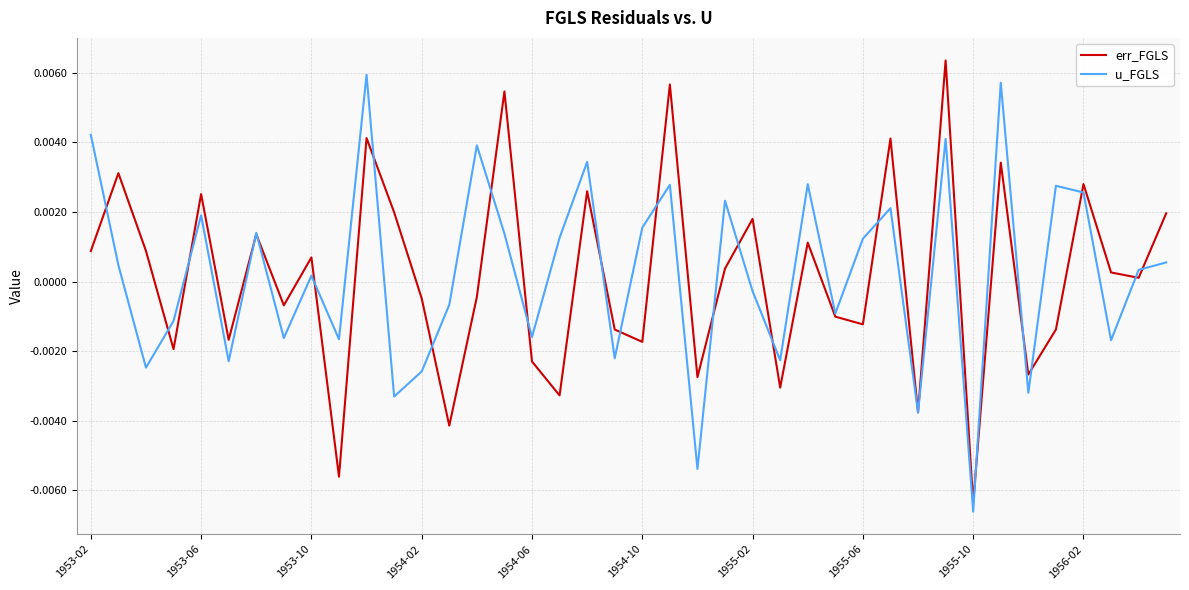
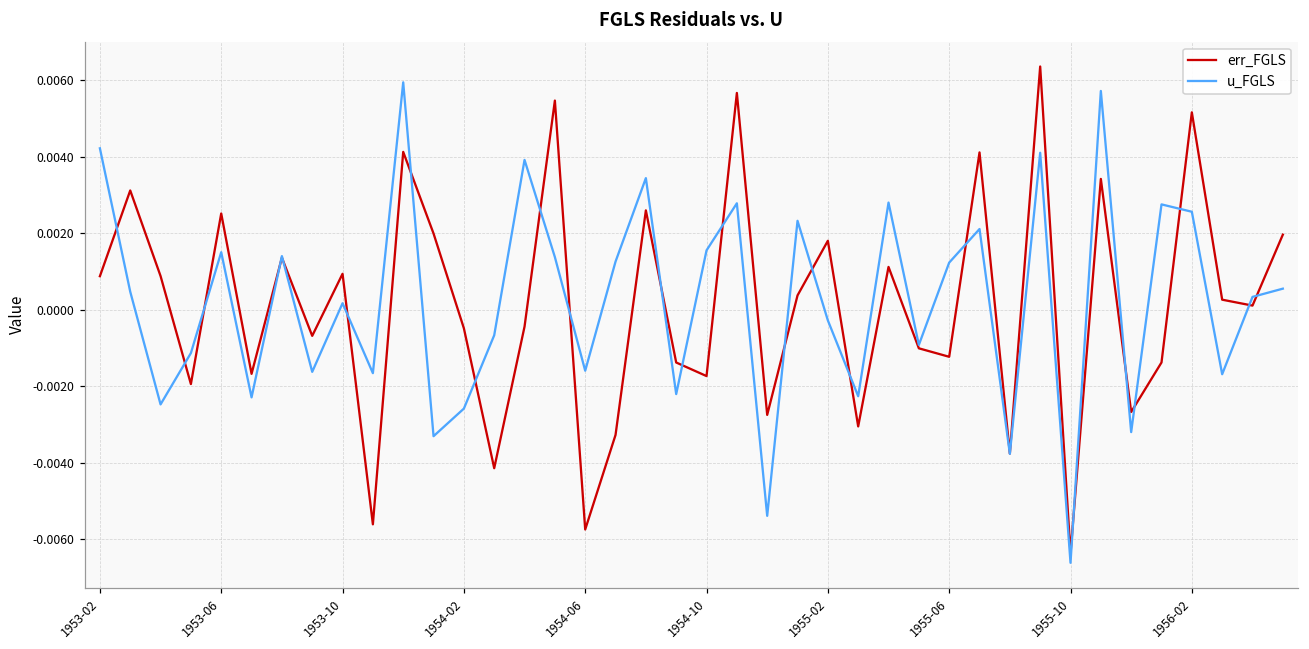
u_FGLS, 1953-06: 0.0019 -> 0.0015
err_FGLS, 1953-10: 0.0007 -> 0.0009
err_FGLS, 1954-06: -0.0023 -> -0.0057
err_FGLS, 1956-02: 0.0028 -> 0.0052
